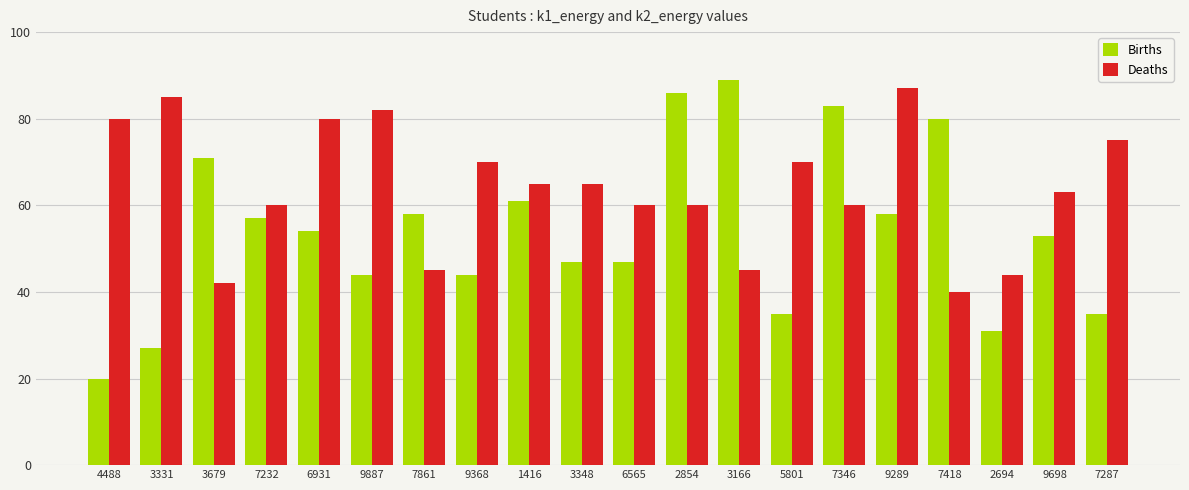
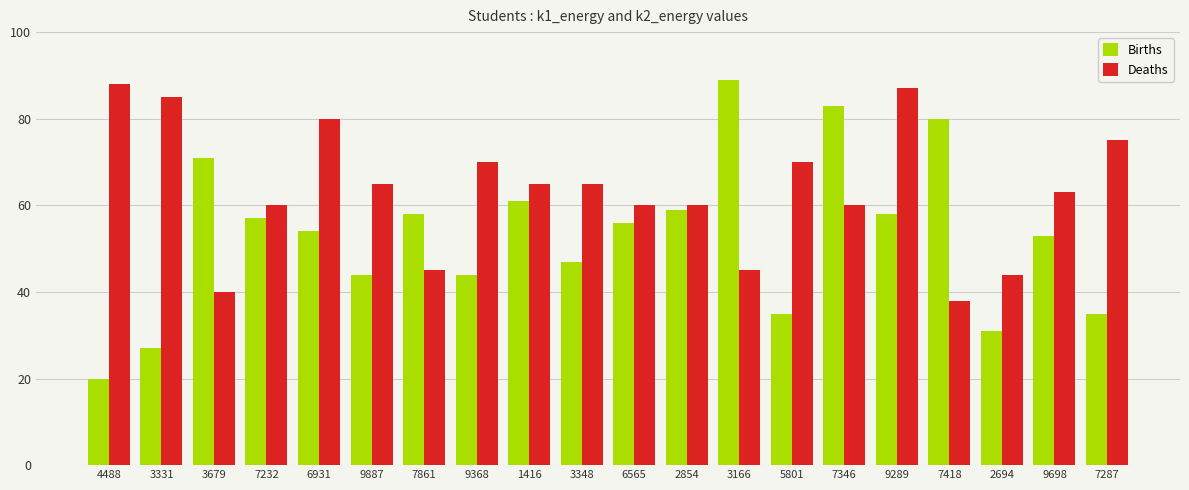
Deaths, 4488: 80 -> 88
Deaths, 3679: 42 -> 40
Deaths, 9887: 82 -> 65
Births, 6565: 47 -> 56
Births, 2854: 86 -> 59
Deaths, 7418: 40 -> 38
